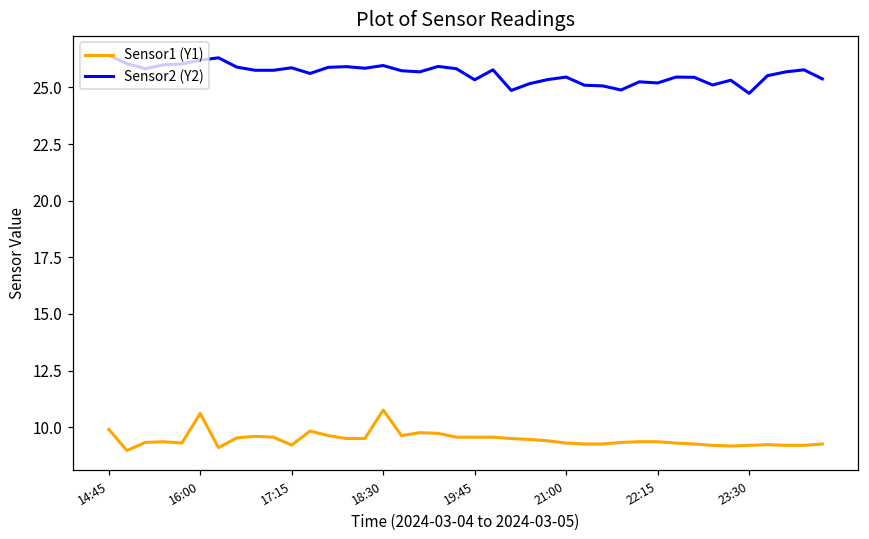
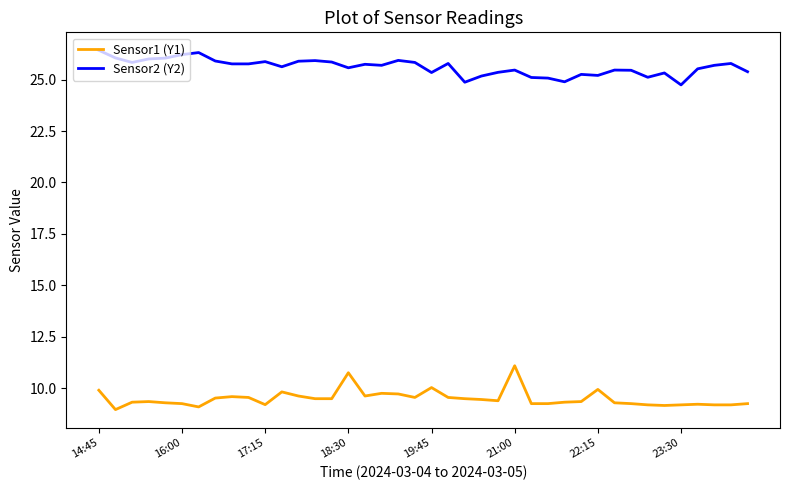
Sensor1 (Y1), 16:00: 10.6 -> 9.3
Sensor2 (Y2), 18:30: 26.0 -> 25.6
Sensor1 (Y1), 19:45: 9.6 -> 10.0
Sensor1 (Y1), 21:00: 9.3 -> 11.1
Sensor1 (Y1), 22:15: 9.4 -> 10.0
